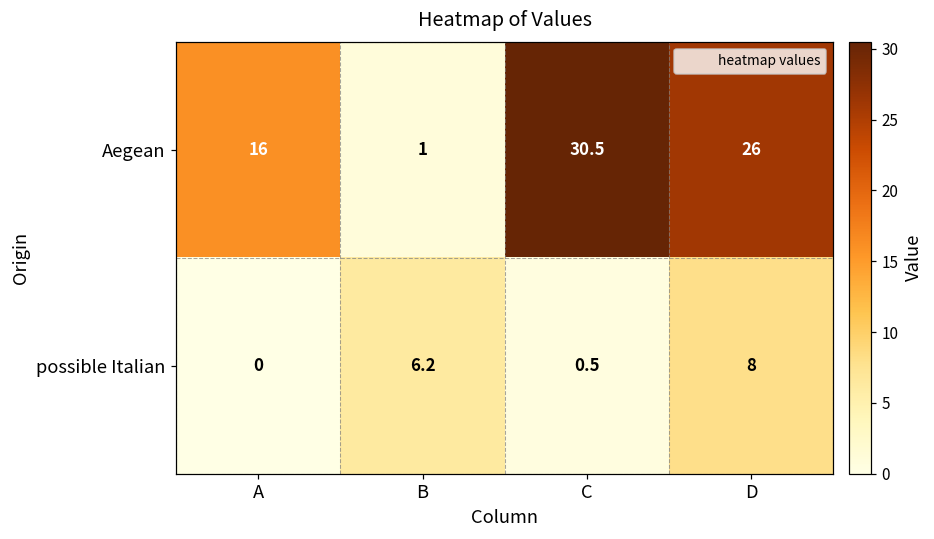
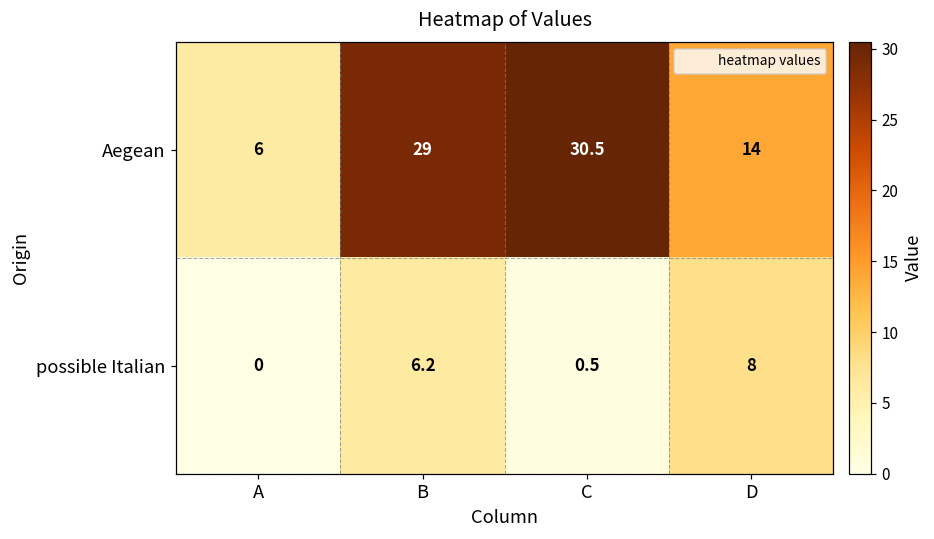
Aegean, A: 16 -> 6
Aegean, B: 1 -> 29
Aegean, D: 26 -> 14
